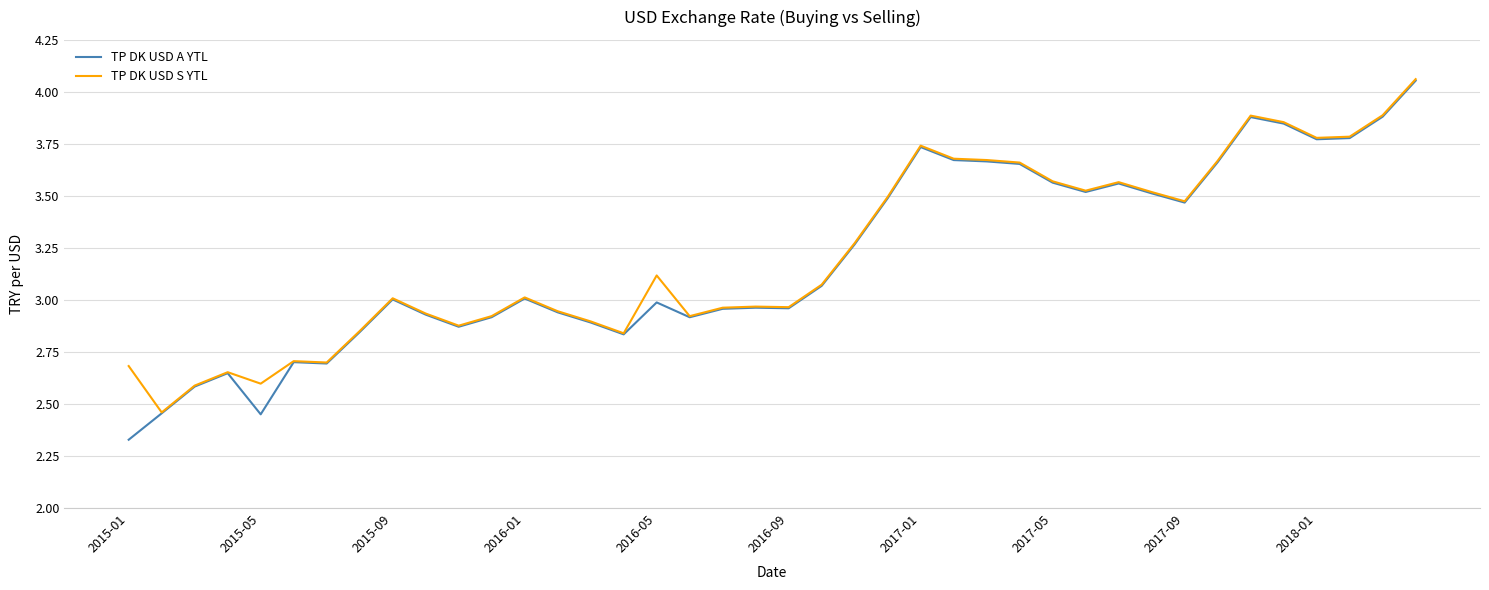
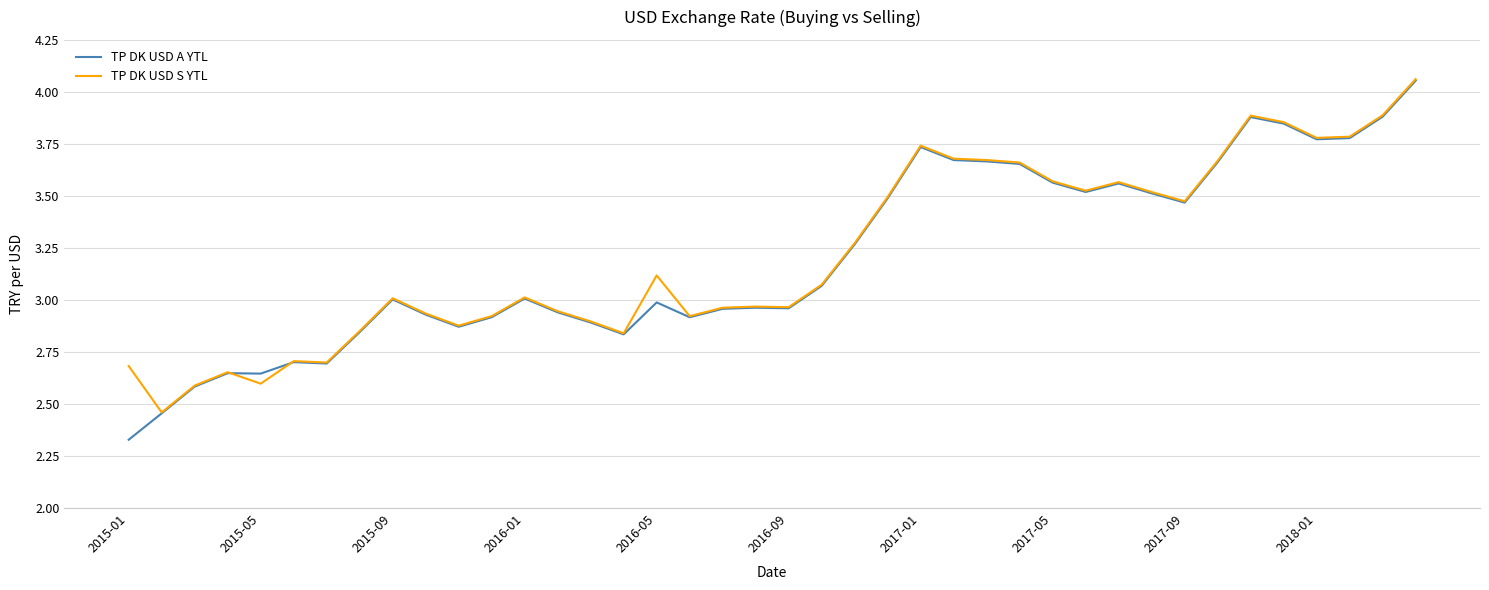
TP DK USD A YTL, 2015-05: 2.45 -> 2.65
